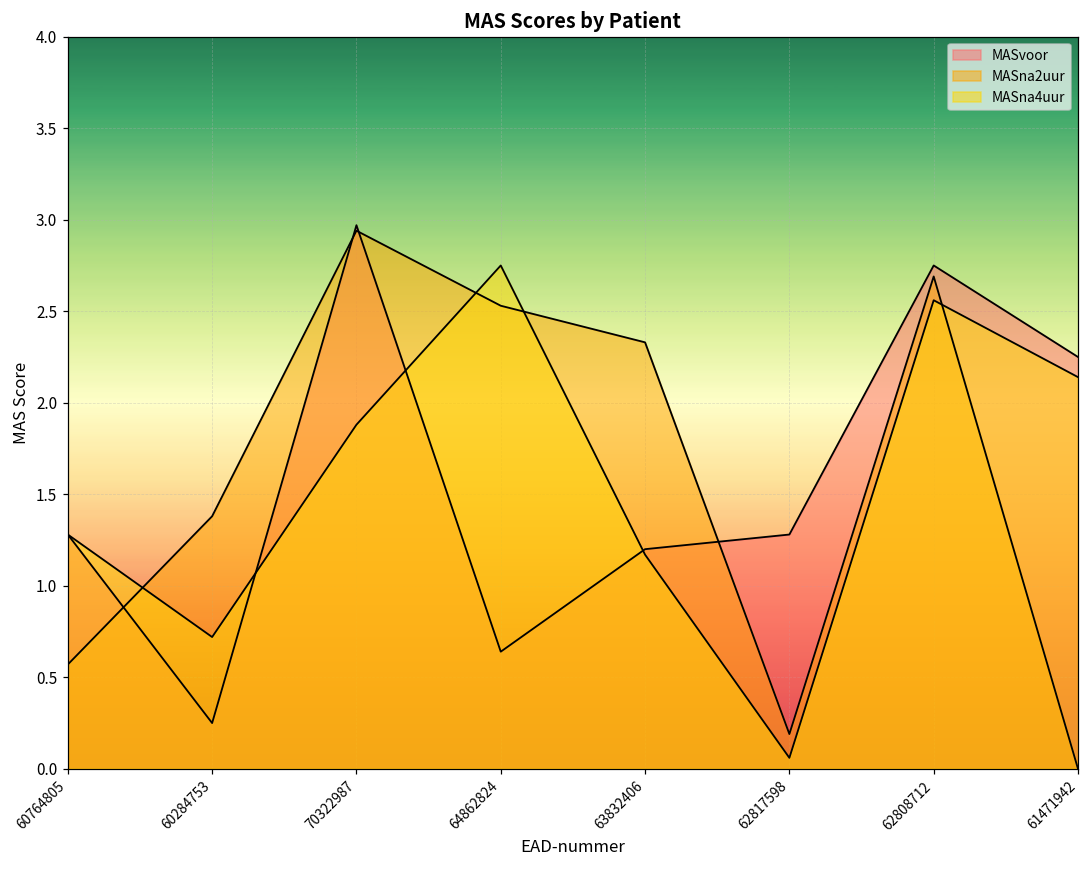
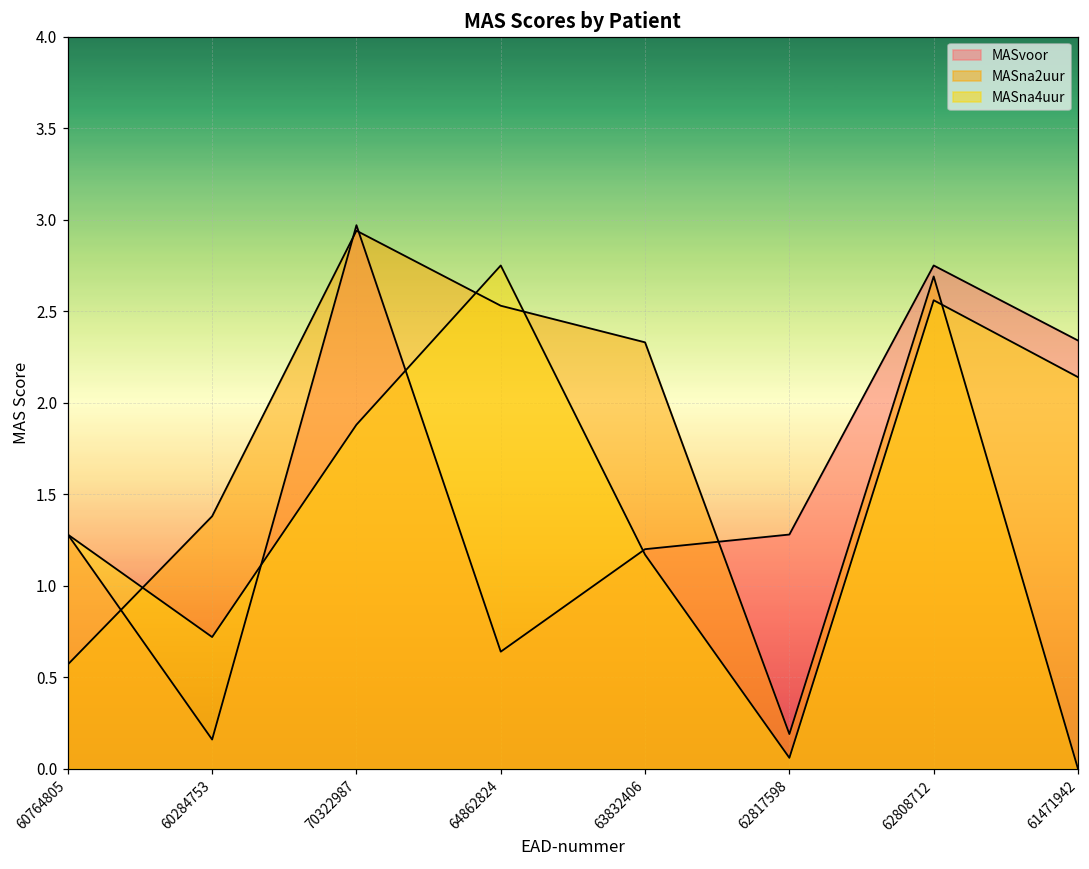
MASvoor, 60284753: 0.25 -> 0.16
MASvoor, 61471942: 2.25 -> 2.34
